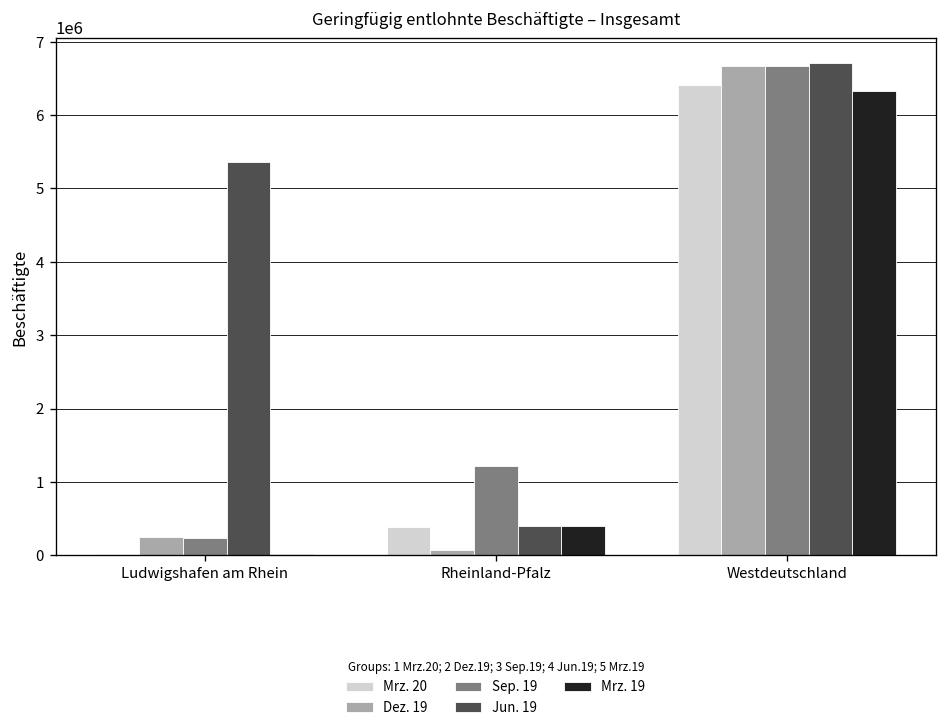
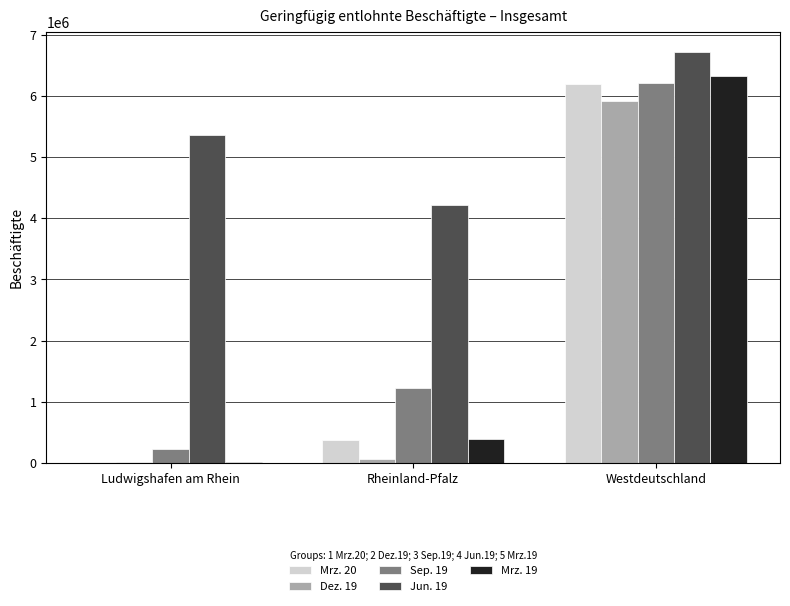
Dez. 19, Ludwigshafen am Rhein: 200000 -> 0
Jun. 19, Rheinland-Pfalz: 400000 -> 4200000
Mrz. 20, Westdeutschland: 6400000 -> 6200000
Dez. 19, Westdeutschland: 6700000 -> 5900000
Sep. 19, Westdeutschland: 6700000 -> 6200000
